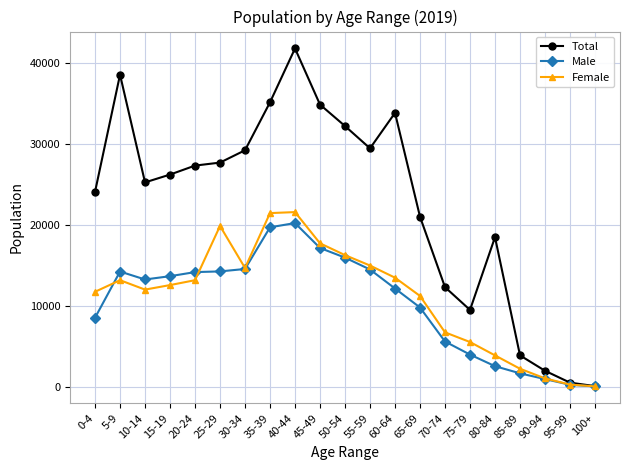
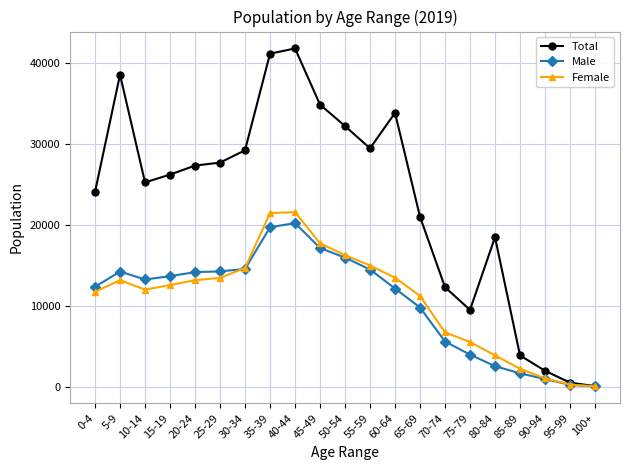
Male, 0-4: 9000 -> 12000
Female, 25-29: 20000 -> 13000
Total, 35-39: 35000 -> 41000
